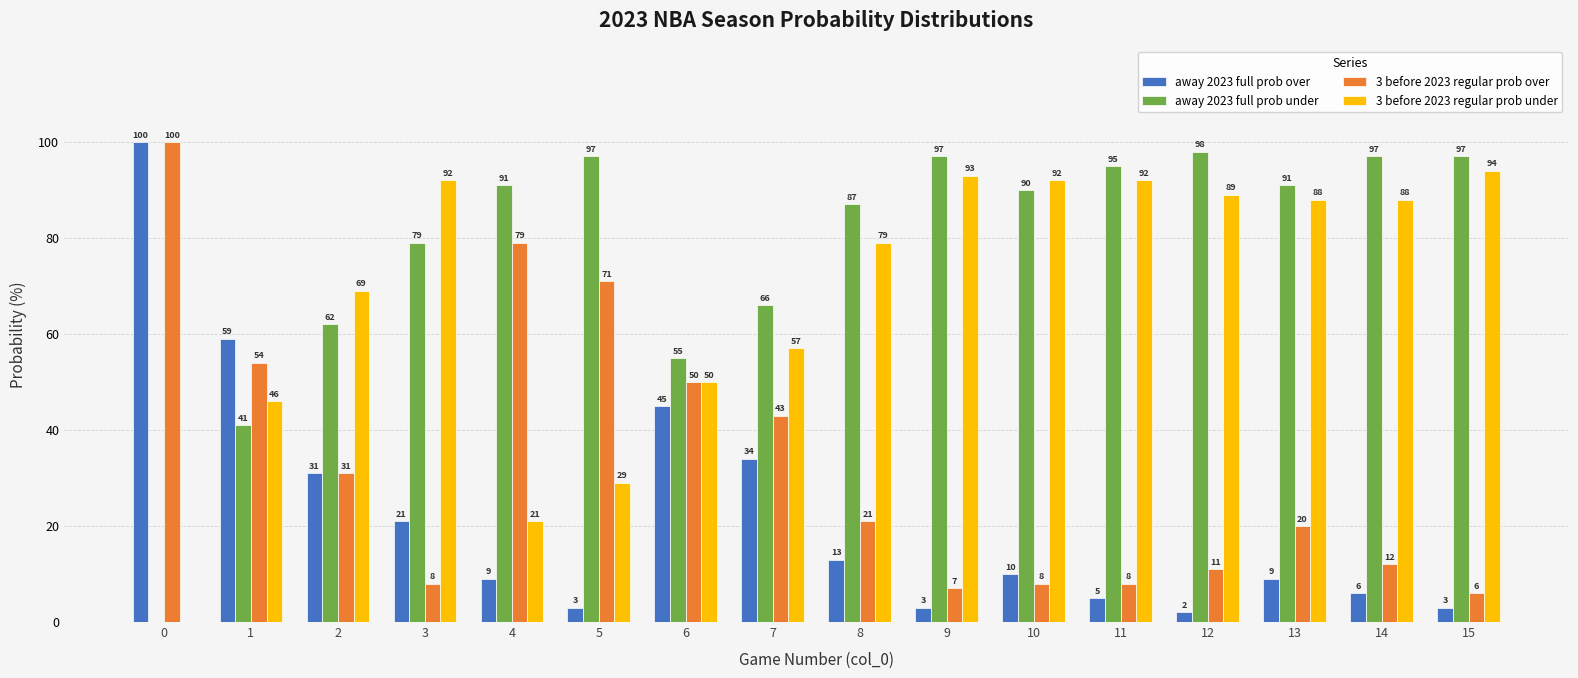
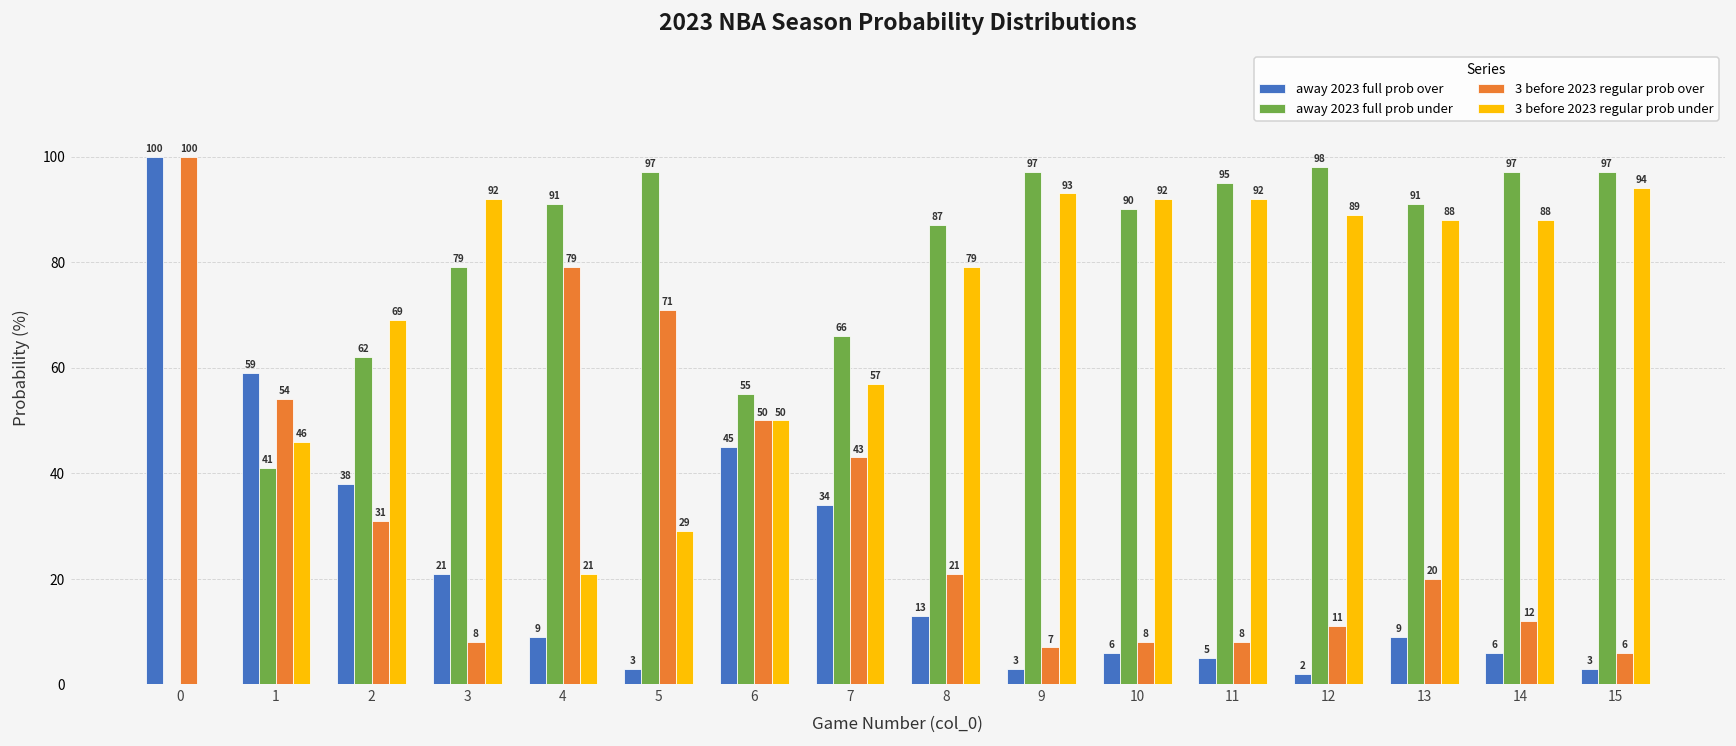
away 2023 full prob over, 2: 31 -> 38
away 2023 full prob over, 10: 10 -> 6
